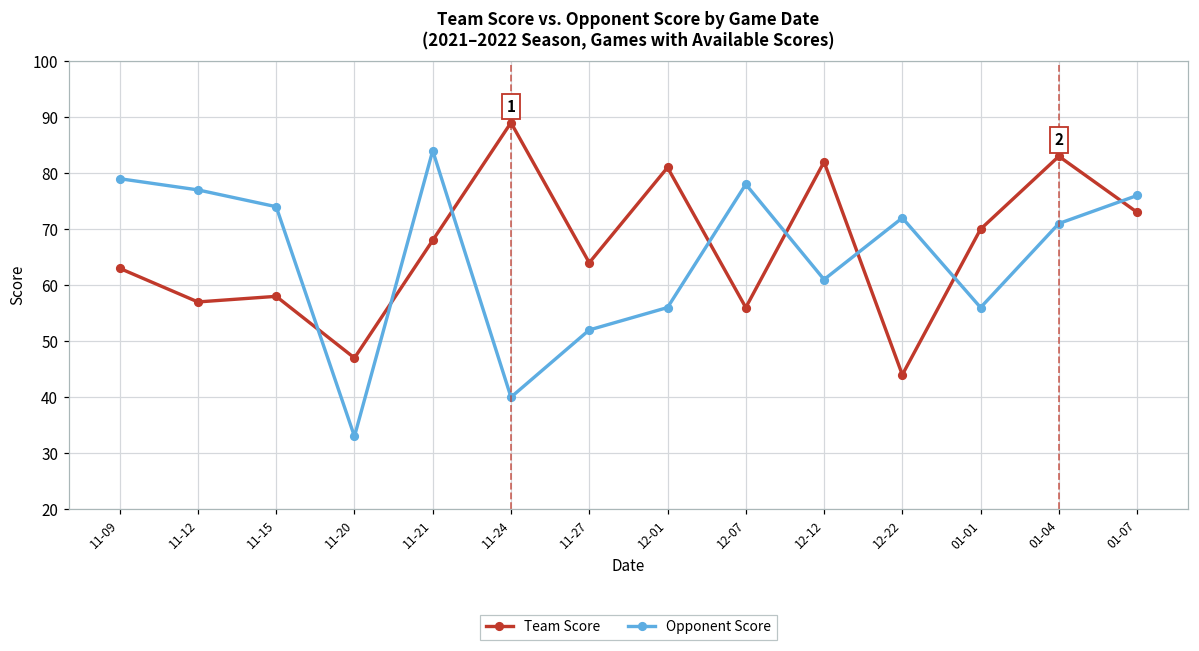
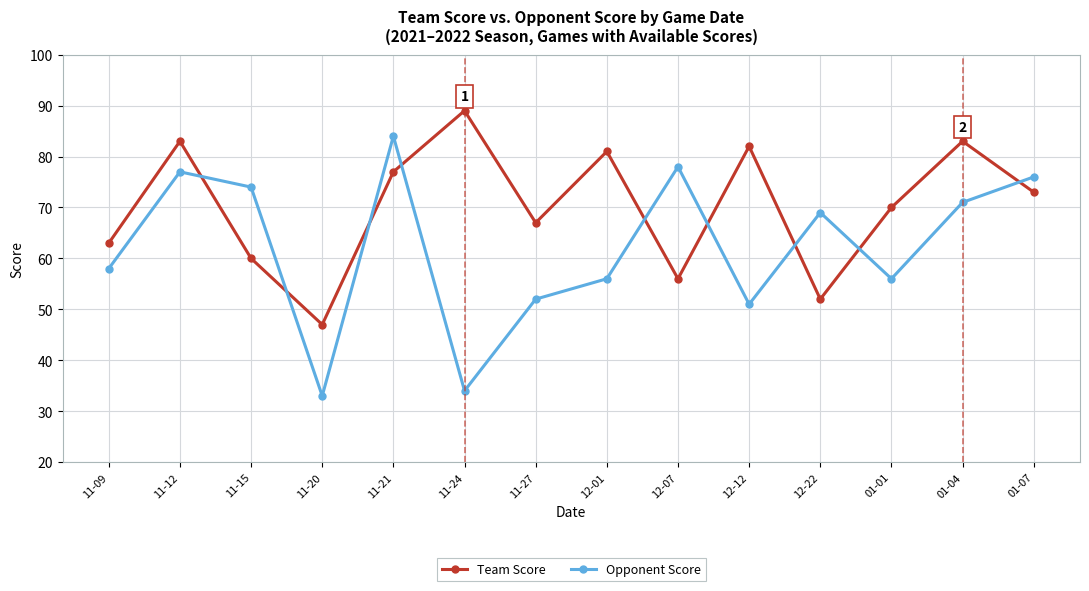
Opponent Score, 11-09: 79 -> 58
Team Score, 11-12: 57 -> 83
Team Score, 11-15: 58 -> 60
Team Score, 11-21: 68 -> 77
Opponent Score, 11-24: 40 -> 34
Team Score, 11-27: 64 -> 67
Opponent Score, 12-12: 61 -> 51
Team Score, 12-22: 44 -> 52
Opponent Score, 12-22: 72 -> 69
